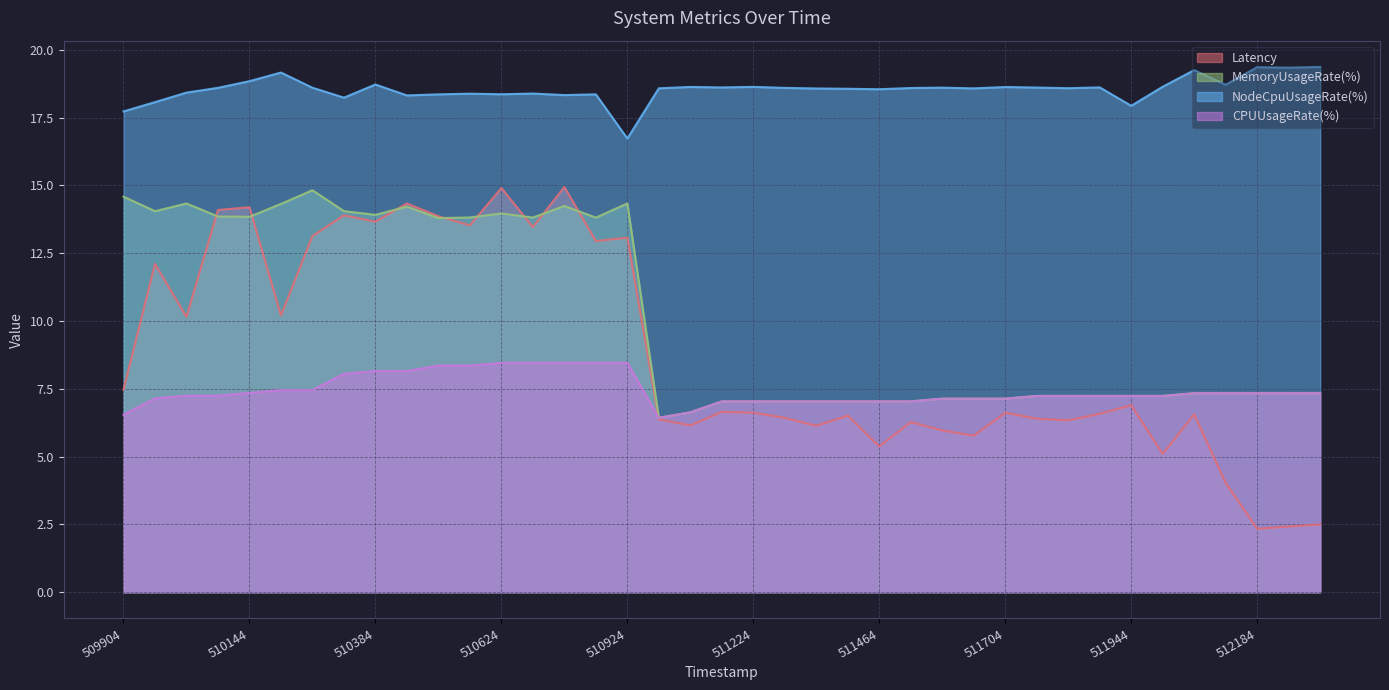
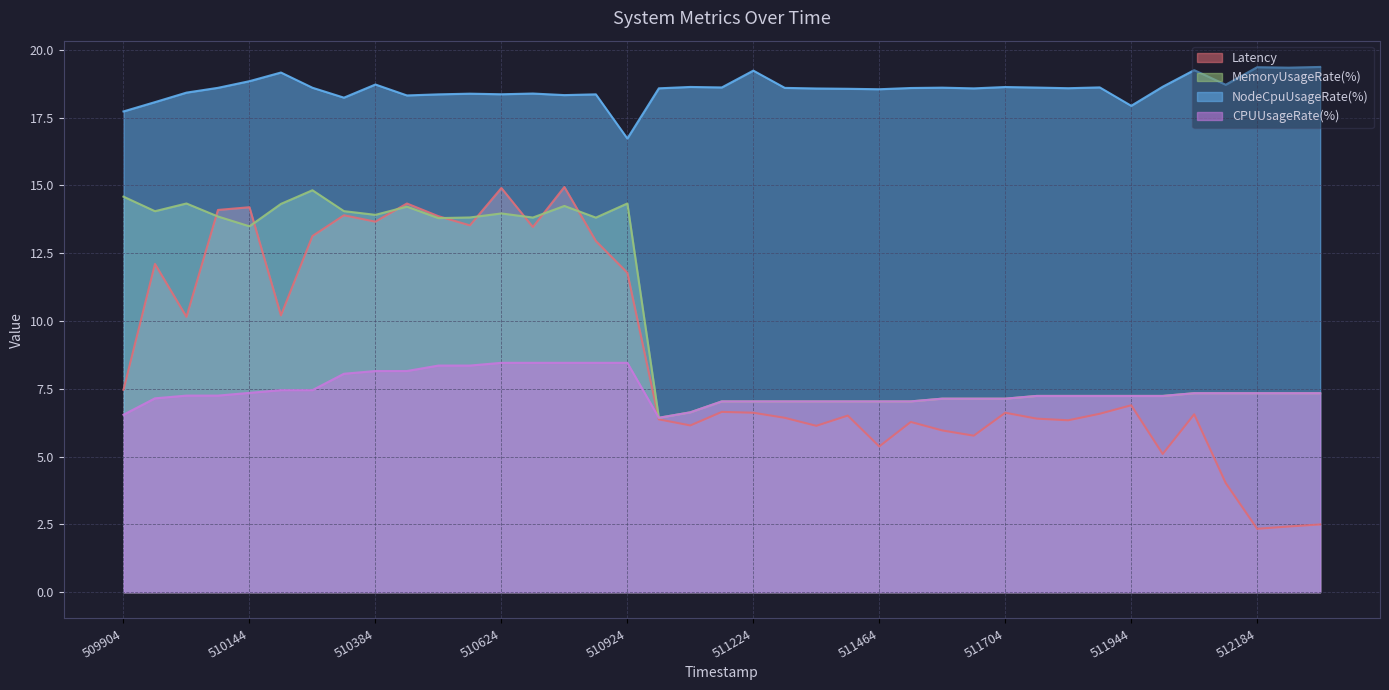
MemoryUsageRate(%), 510144: 13.8 -> 13.5
Latency, 510924: 13.1 -> 11.8
NodeCpuUsageRate(%), 511224: 18.6 -> 19.2
